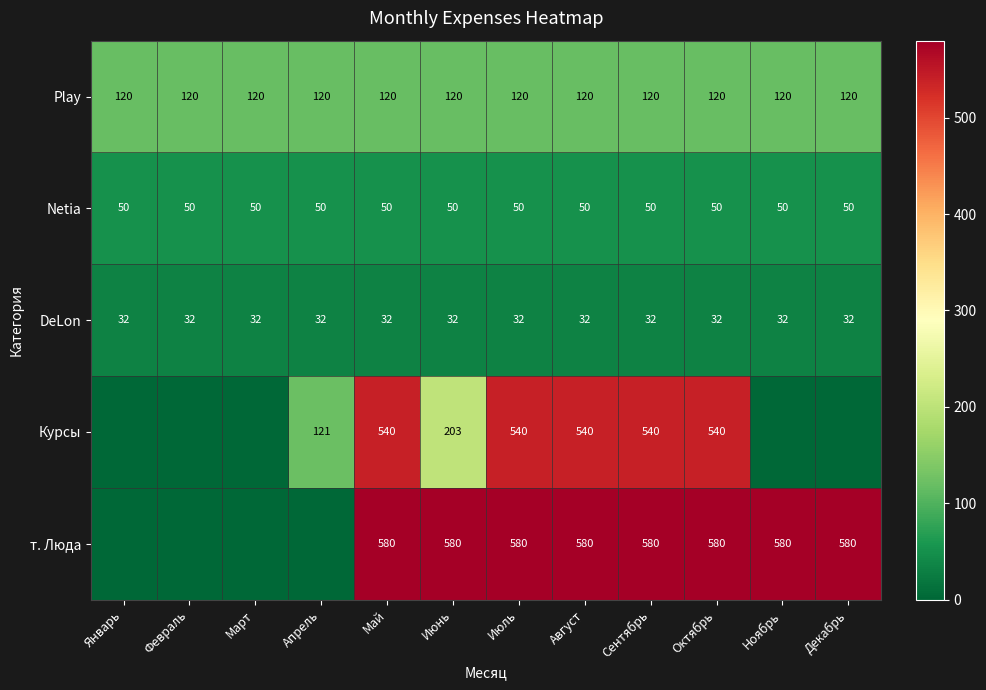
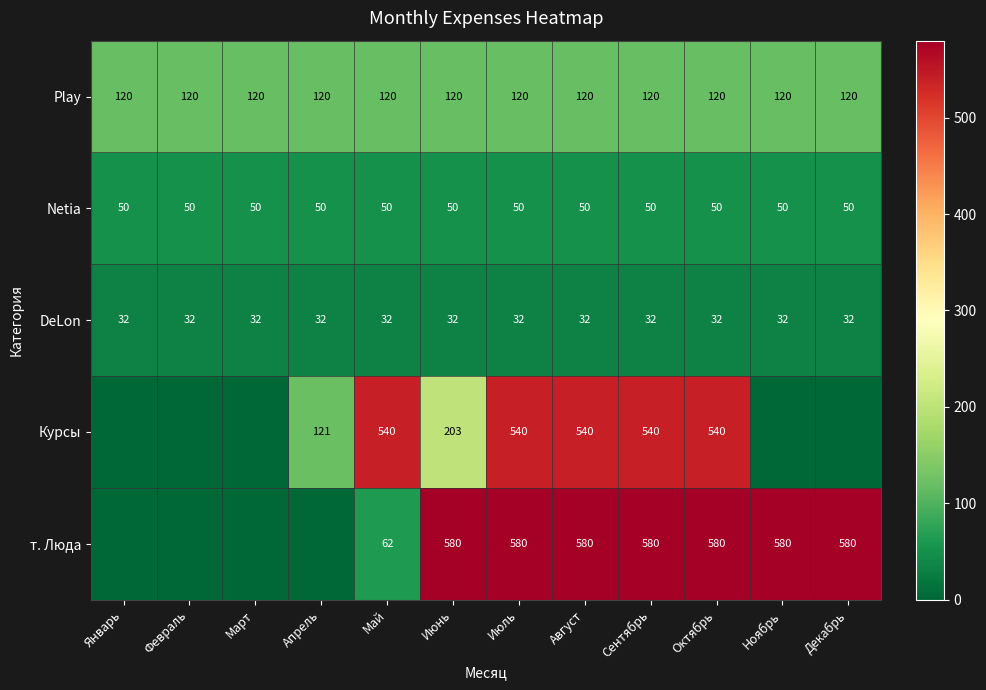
т. Люда, Май: 580 -> 62
